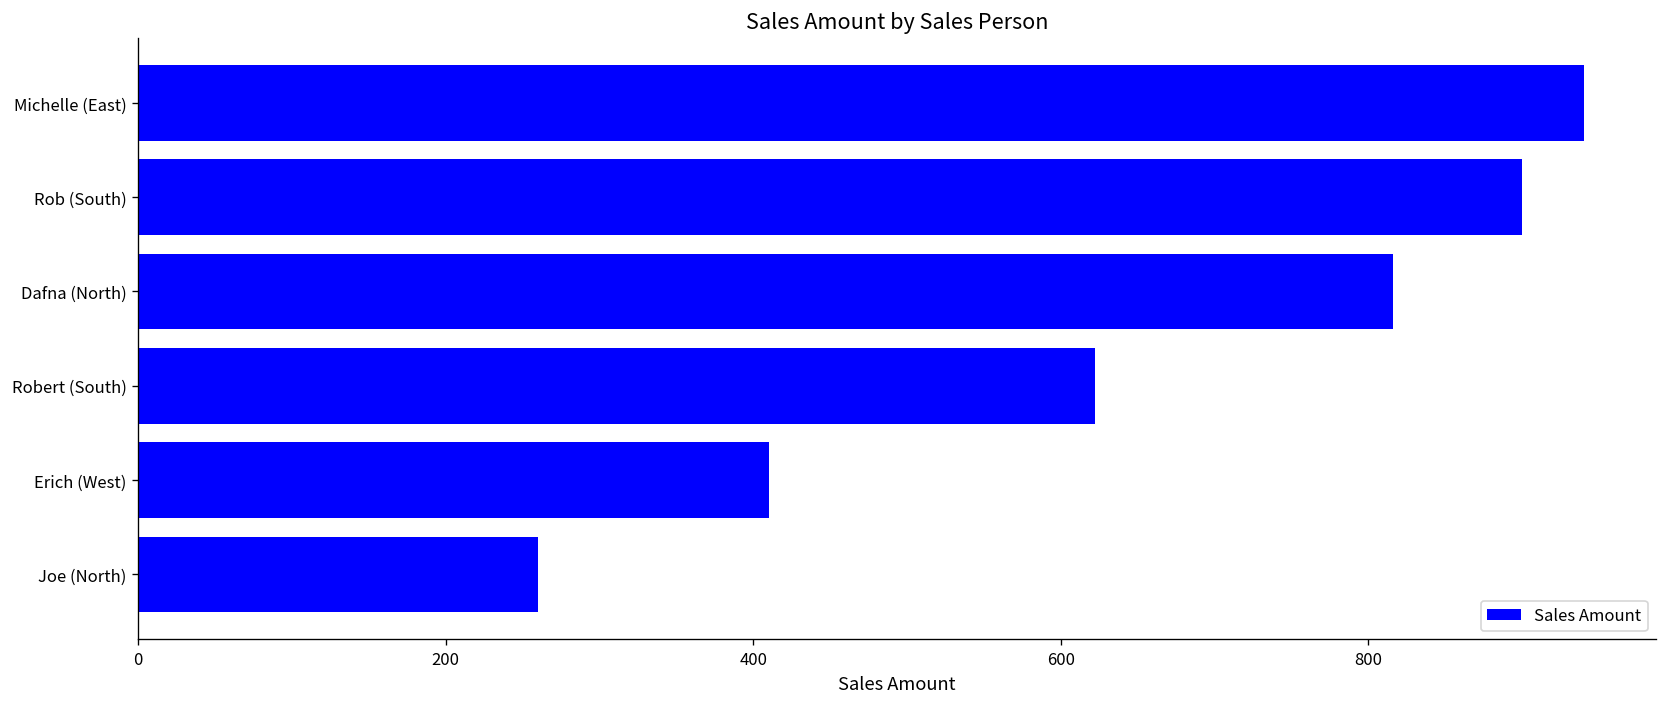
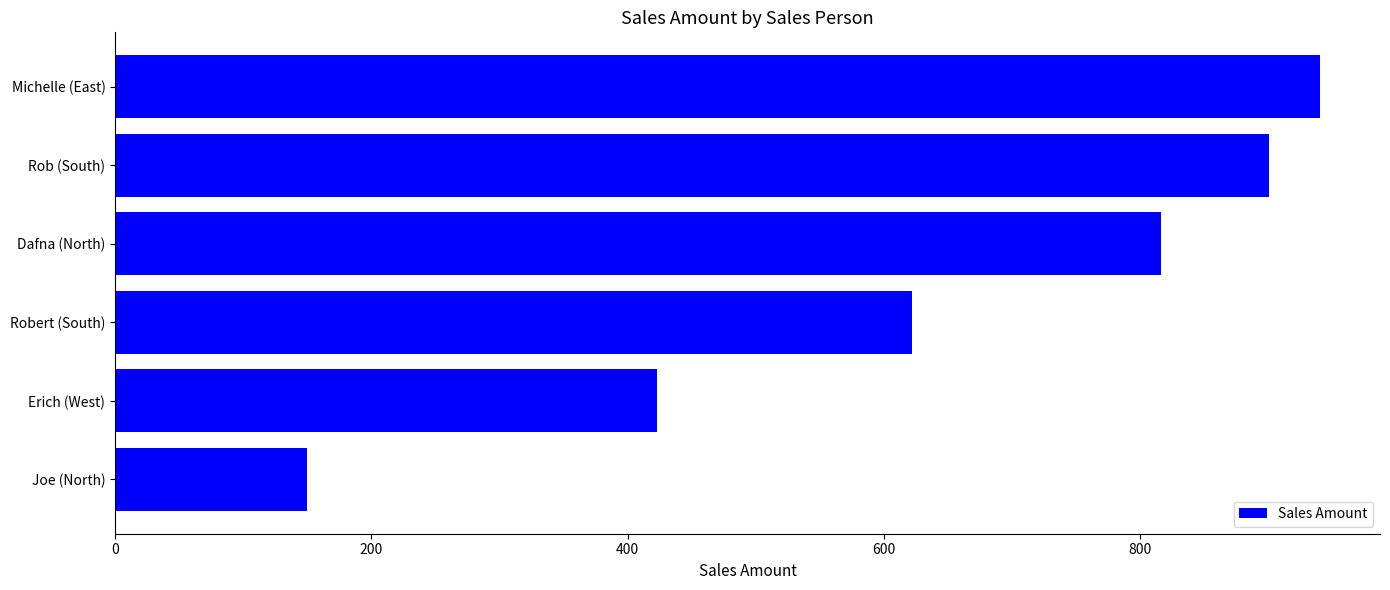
Erich (West): 410 -> 423
Joe (North): 260 -> 150
